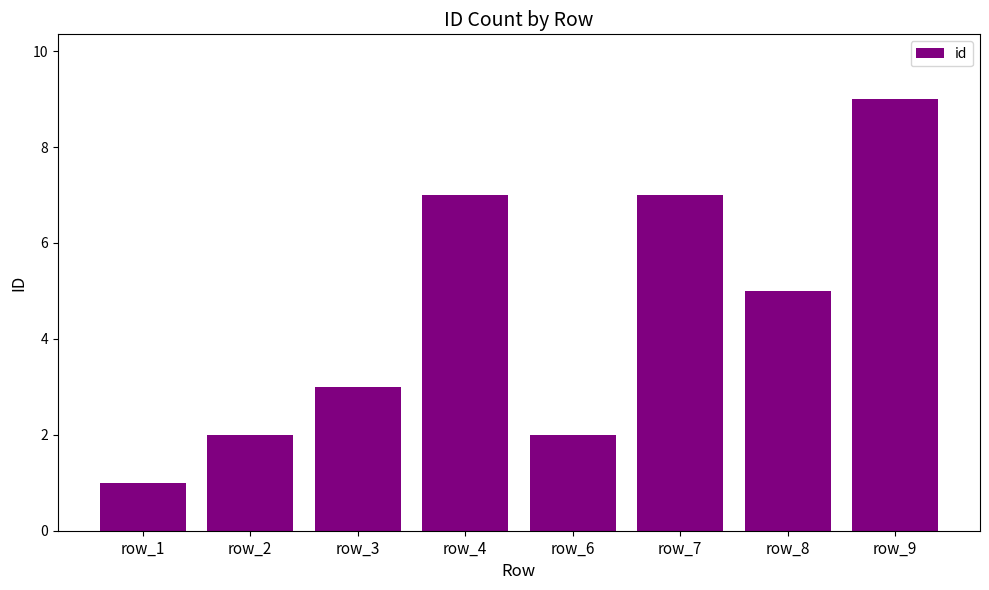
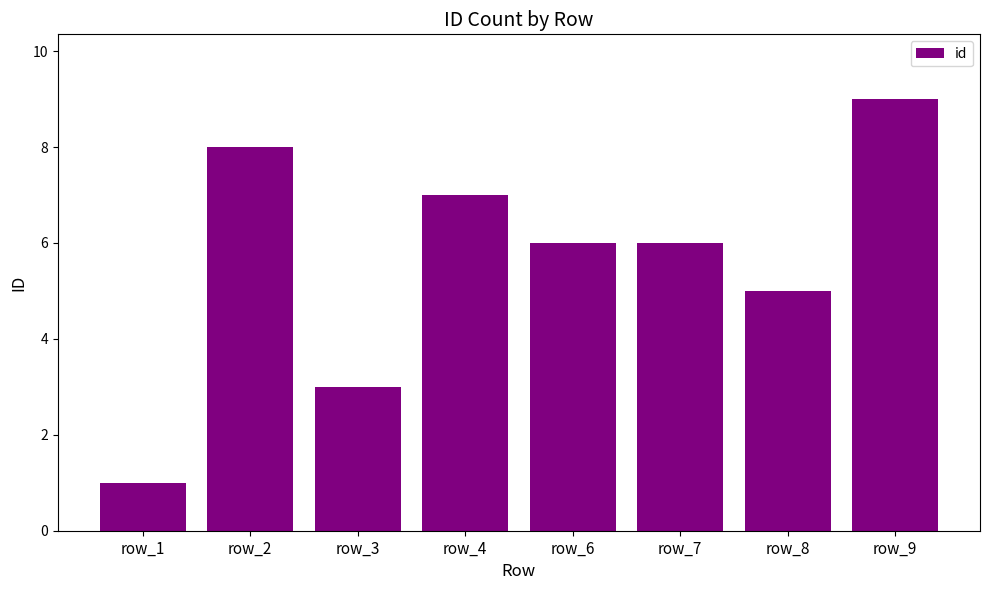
row_2: 2 -> 8
row_6: 2 -> 6
row_7: 7 -> 6
